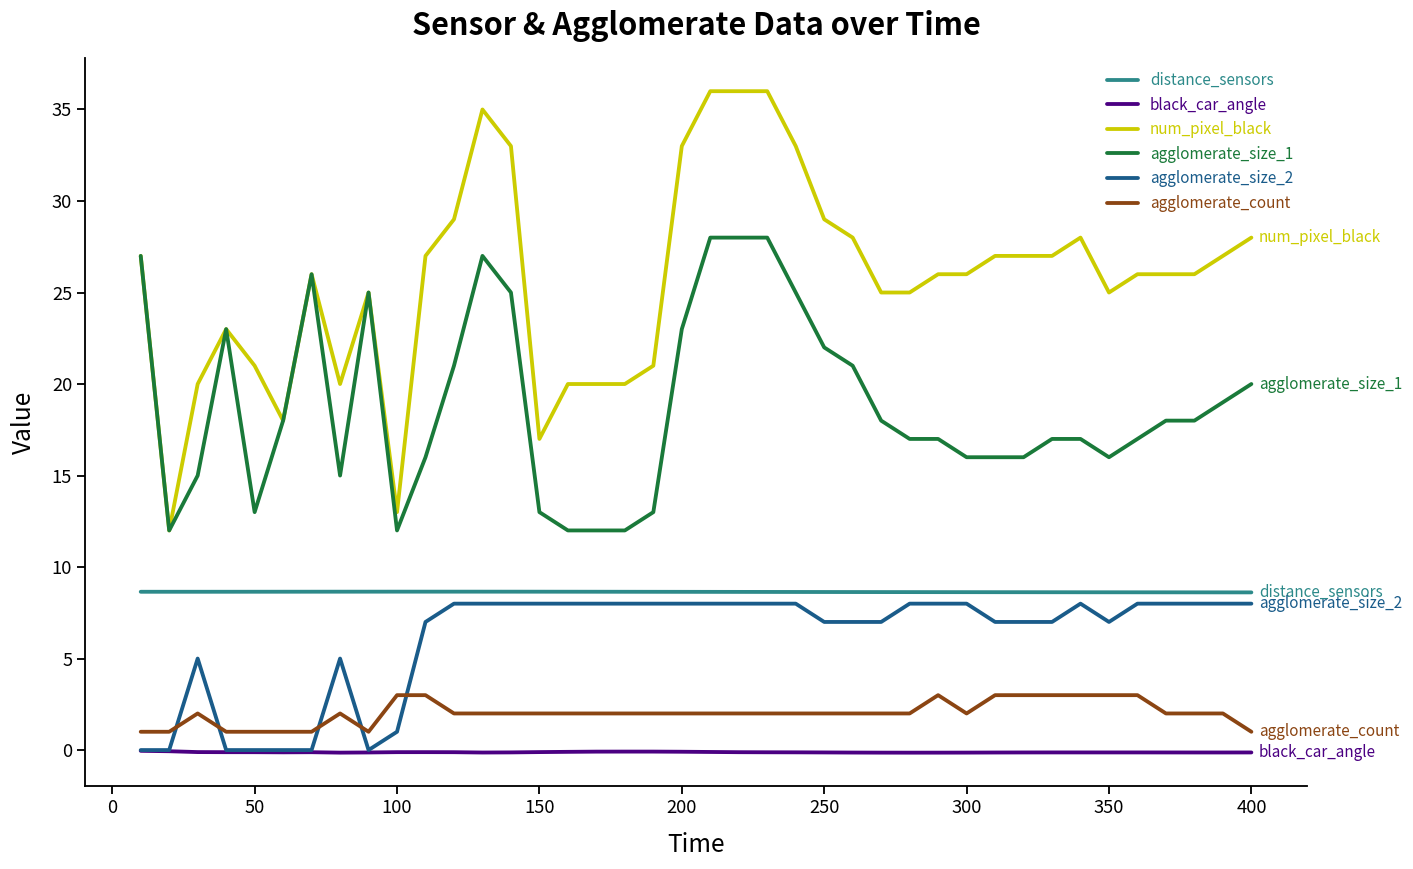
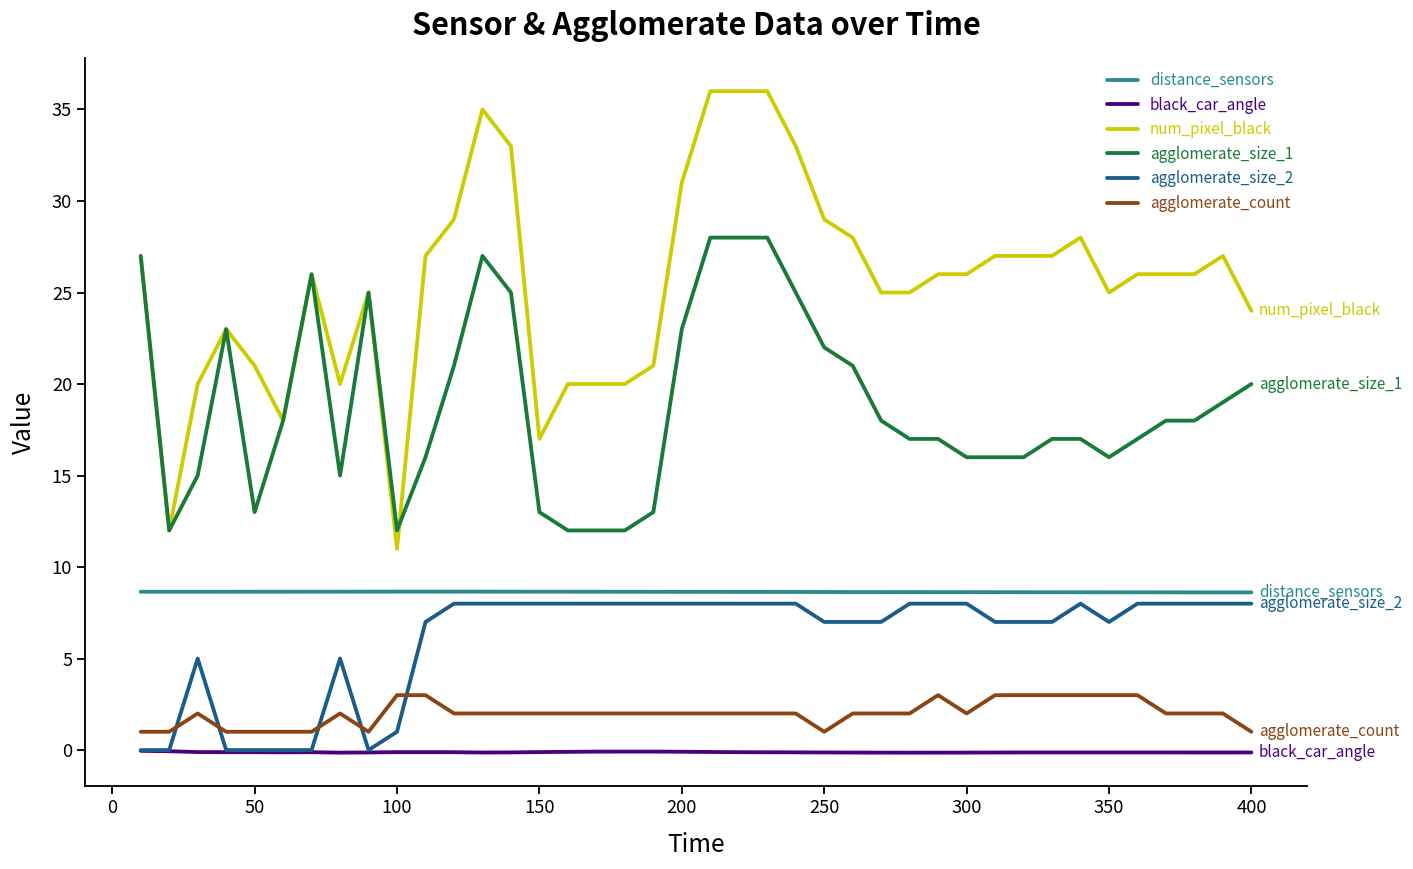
num_pixel_black, 100: 13 -> 11
num_pixel_black, 200: 33 -> 31
agglomerate_count, 250: 2 -> 1
num_pixel_black, 400: 28 -> 24
